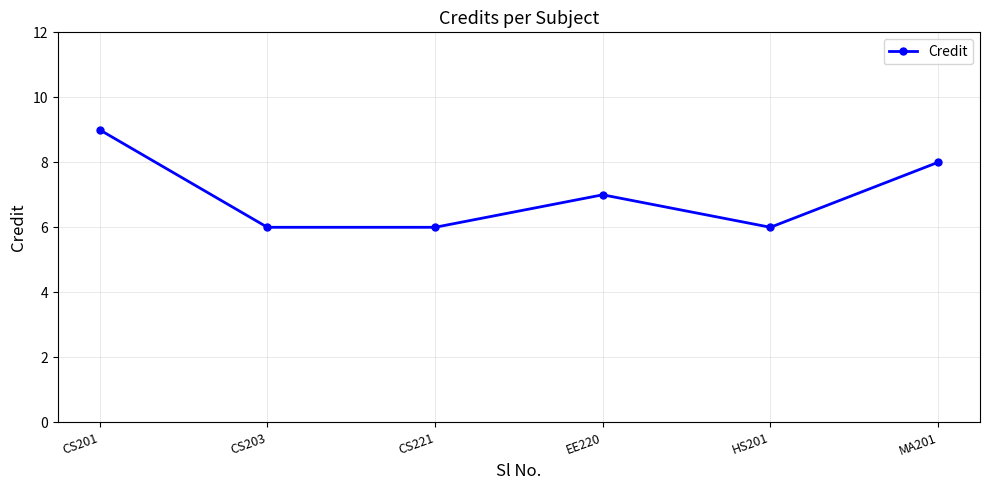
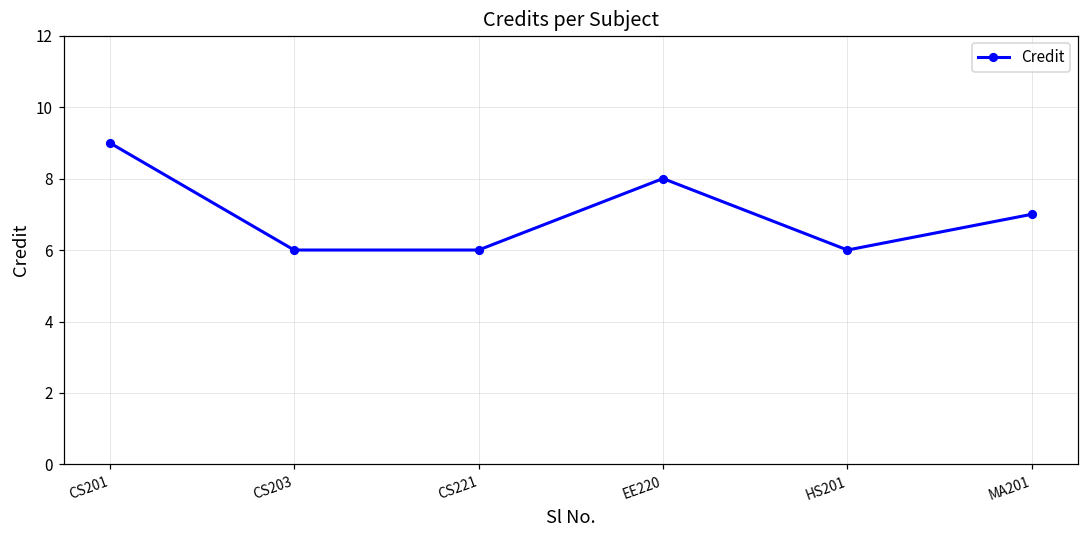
EE220: 7 -> 8
MA201: 8 -> 7
